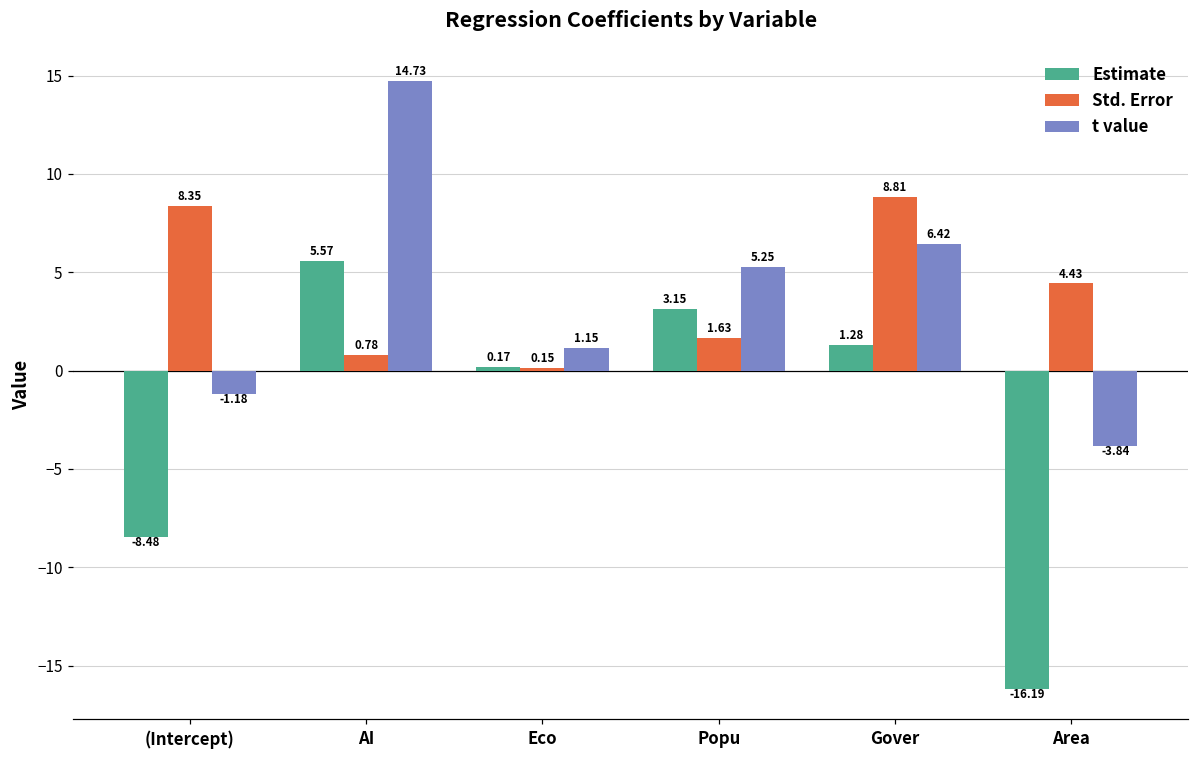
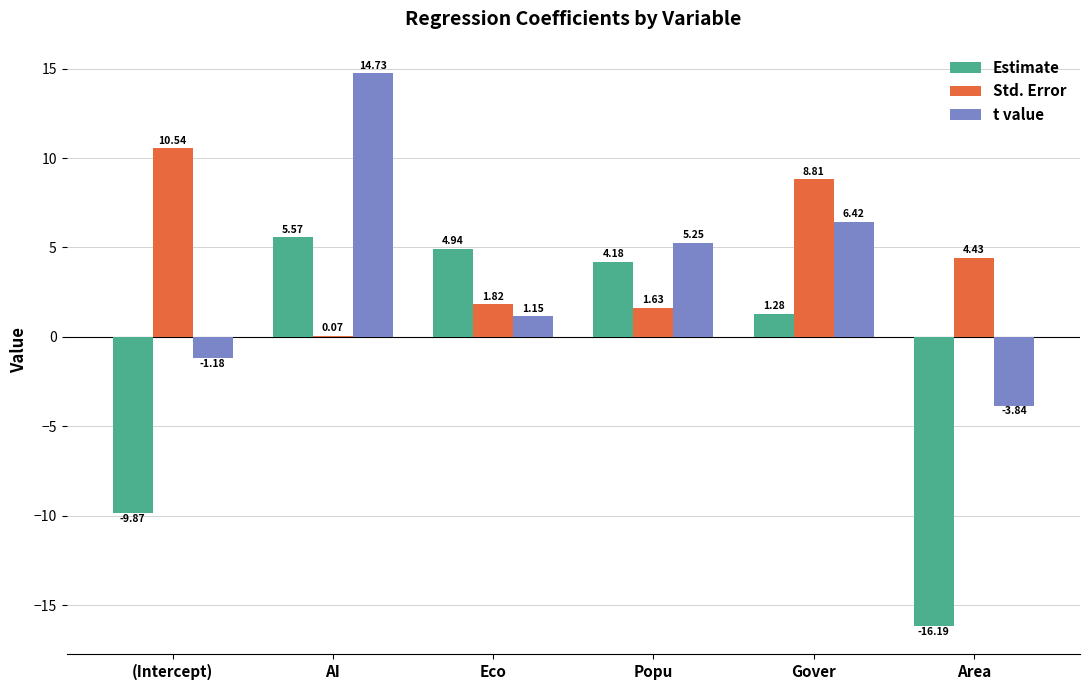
Estimate, (Intercept): -8.48 -> -9.87
Std. Error, (Intercept): 8.35 -> 10.54
Std. Error, AI: 0.78 -> 0.07
Estimate, Eco: 0.17 -> 4.94
Std. Error, Eco: 0.15 -> 1.82
Estimate, Popu: 3.15 -> 4.18
